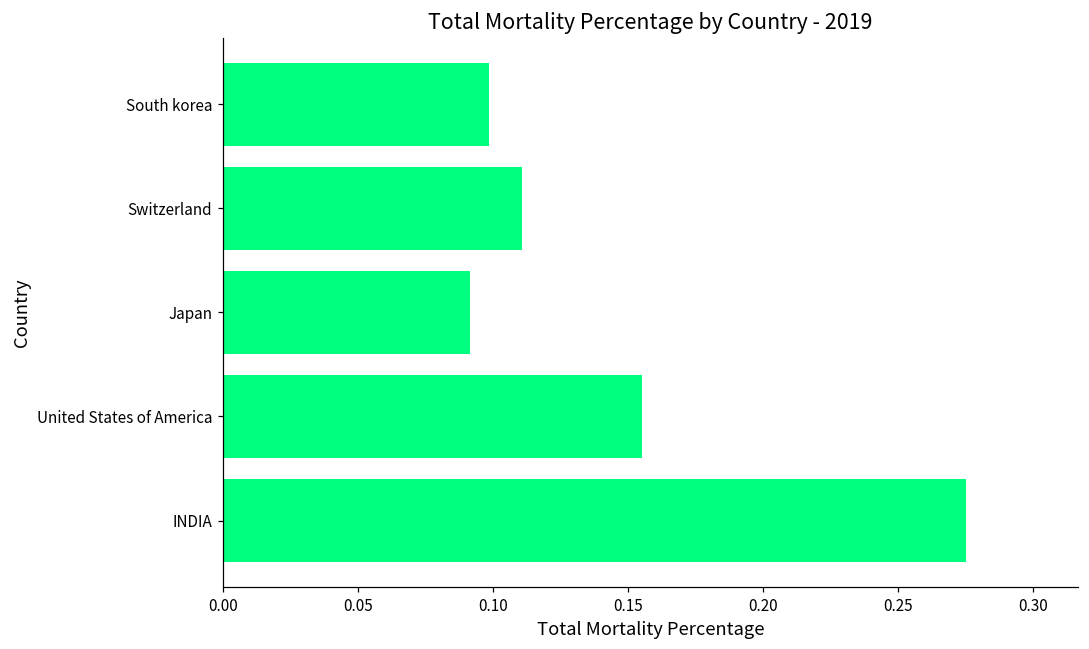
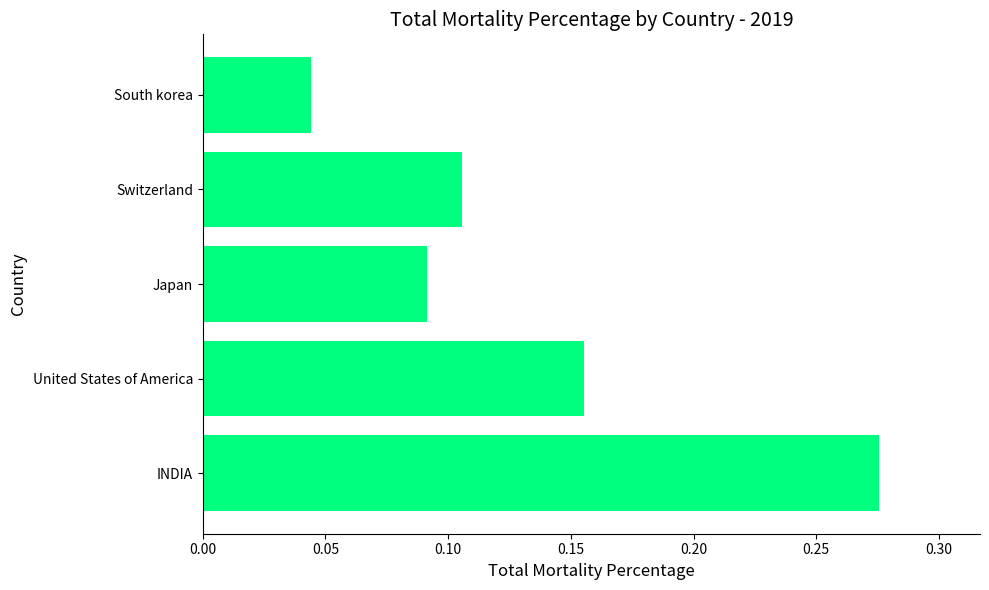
South korea: 0.099 -> 0.044
Switzerland: 0.111 -> 0.106
